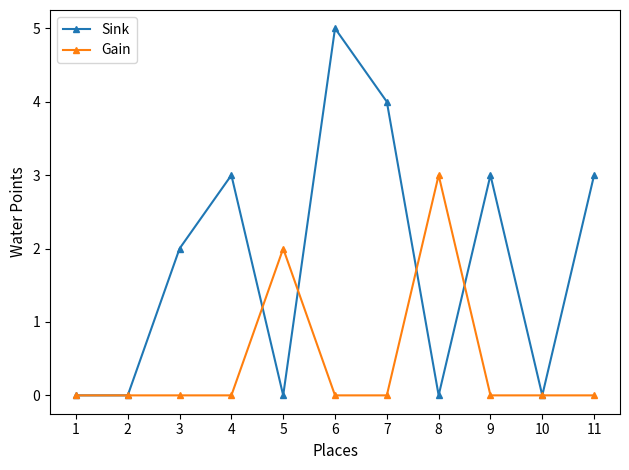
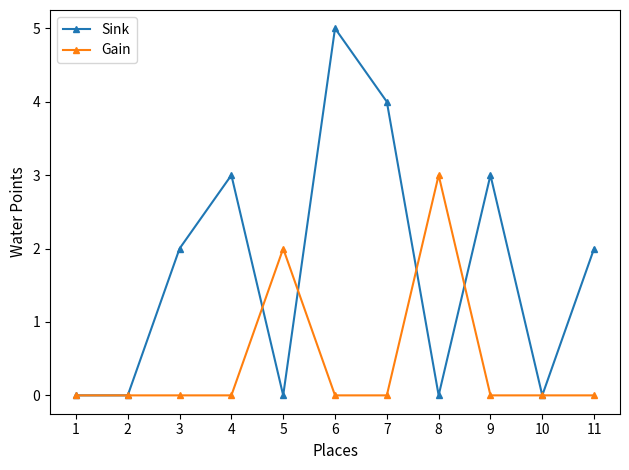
Sink, 11: 3 -> 2
